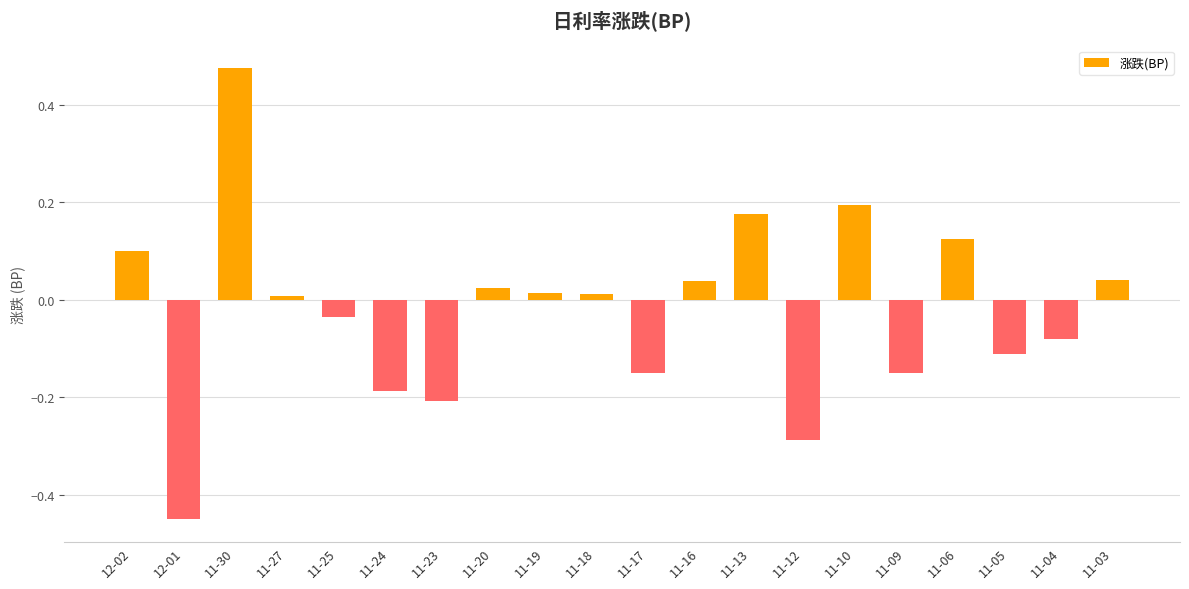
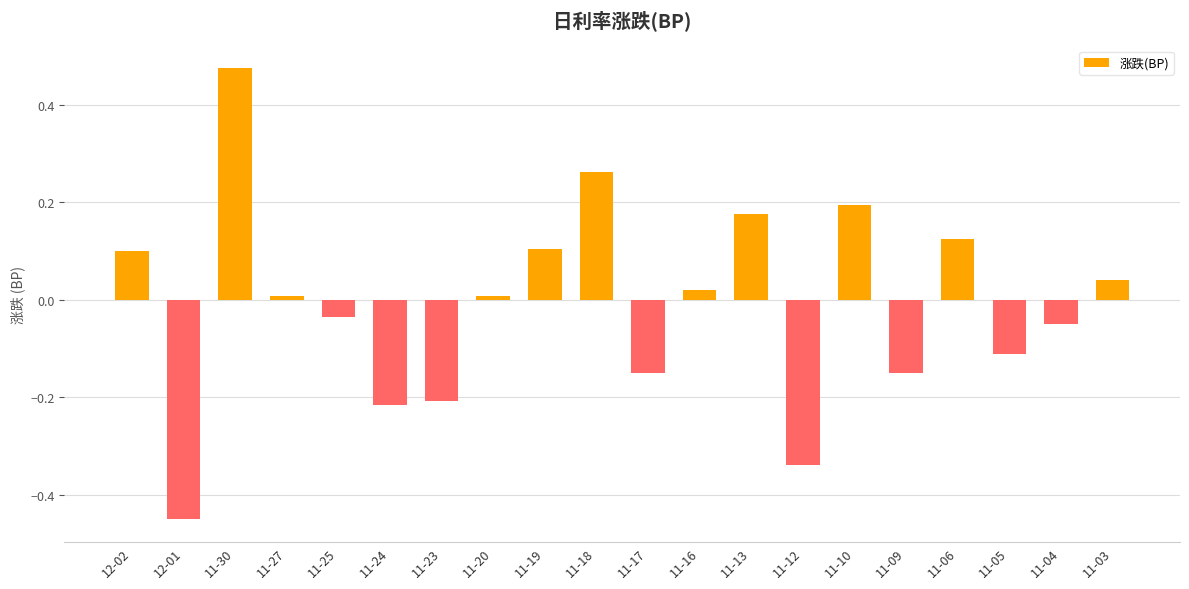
11-24: -0.19 -> -0.22
11-20: 0.03 -> 0.01
11-19: 0.01 -> 0.11
11-18: 0.01 -> 0.26
11-16: 0.04 -> 0.02
11-12: -0.29 -> -0.34
11-04: -0.08 -> -0.05
